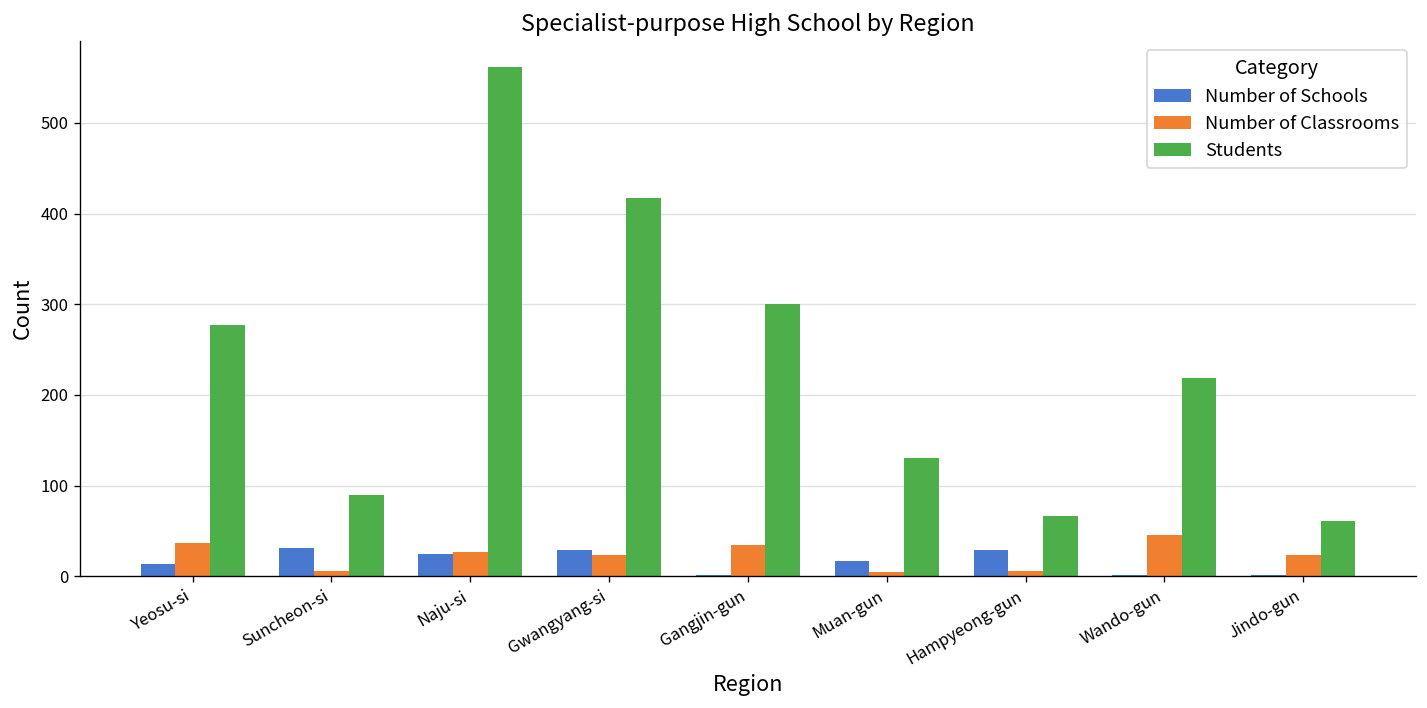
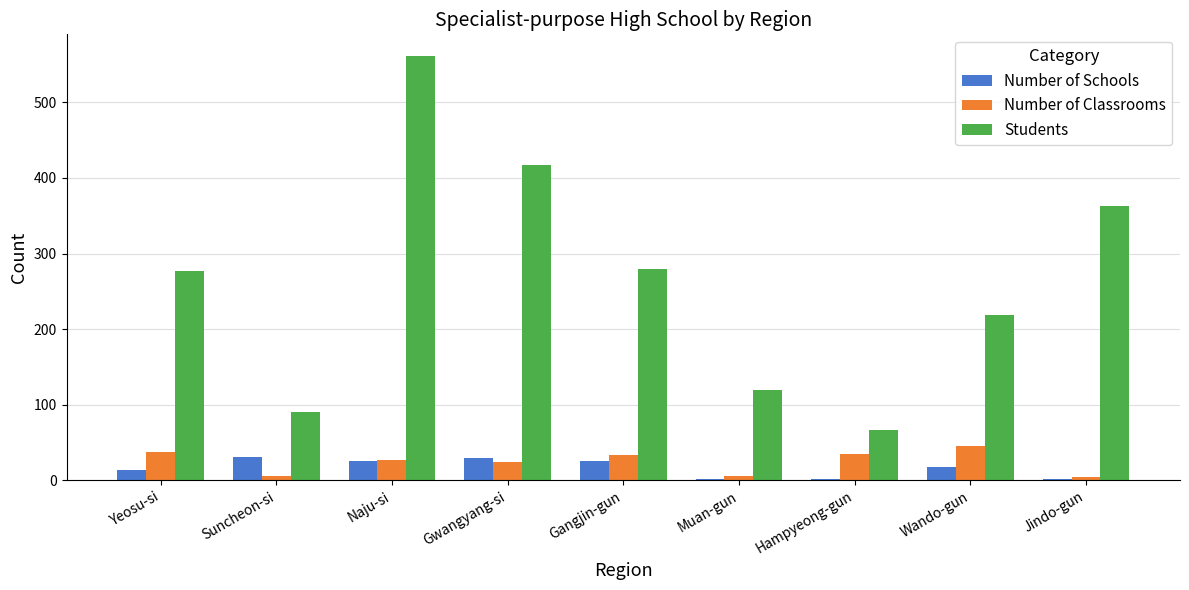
Number of Schools, Gangjin-gun: 0 -> 30
Students, Gangjin-gun: 300 -> 280
Number of Schools, Muan-gun: 20 -> 0
Students, Muan-gun: 130 -> 120
Number of Schools, Hampyeong-gun: 30 -> 0
Number of Classrooms, Hampyeong-gun: 10 -> 40
Number of Schools, Wando-gun: 0 -> 20
Number of Classrooms, Jindo-gun: 20 -> 0
Students, Jindo-gun: 60 -> 360
